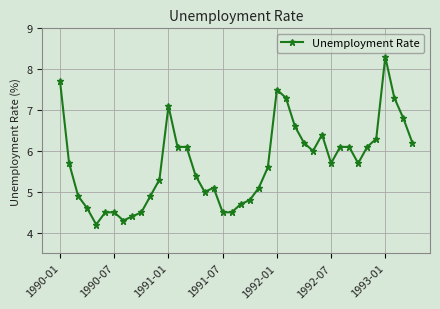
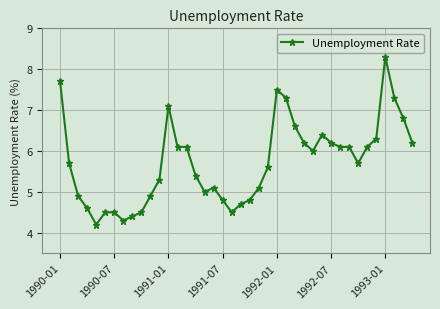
1991-07: 4.5 -> 4.8
1992-07: 5.7 -> 6.2
